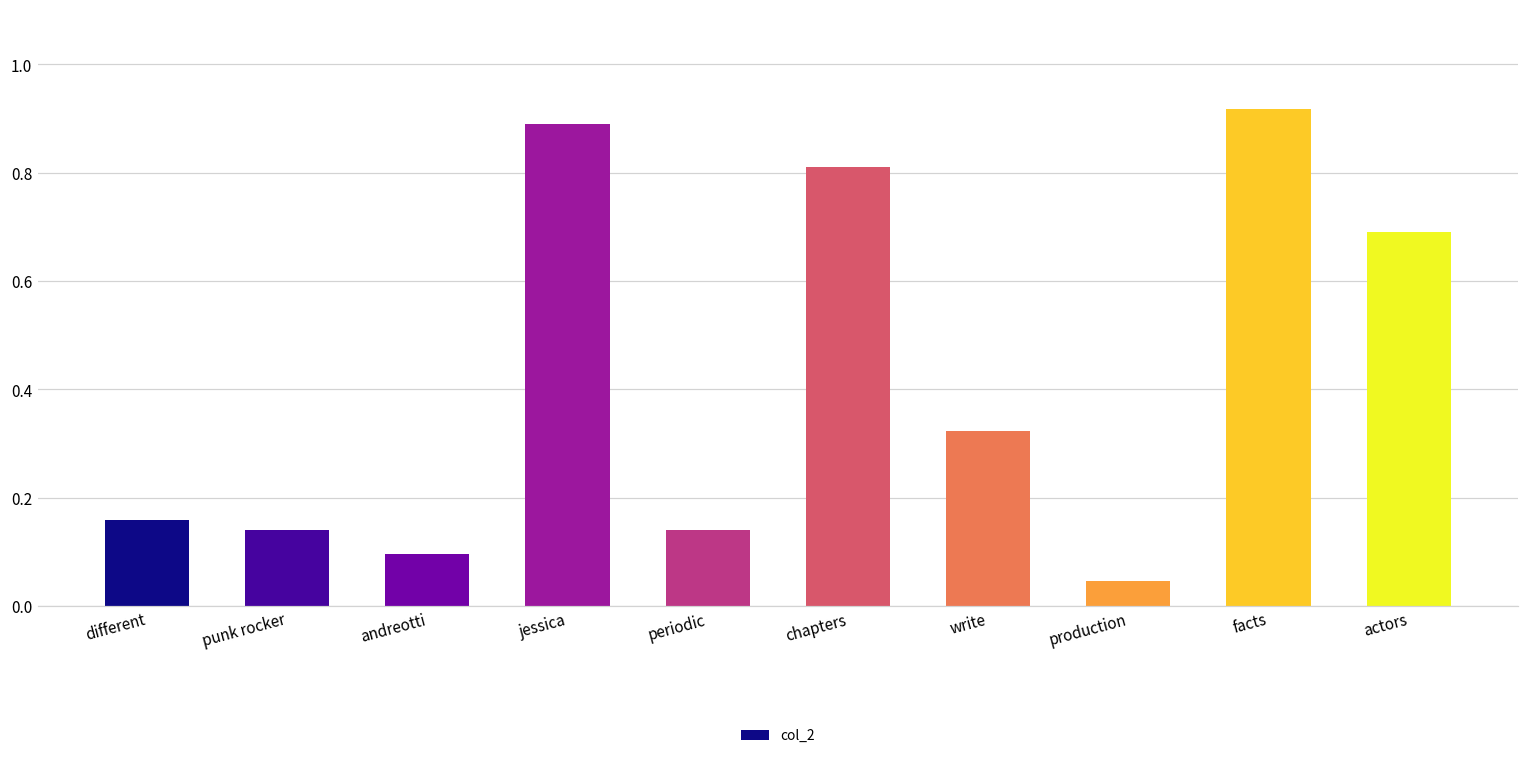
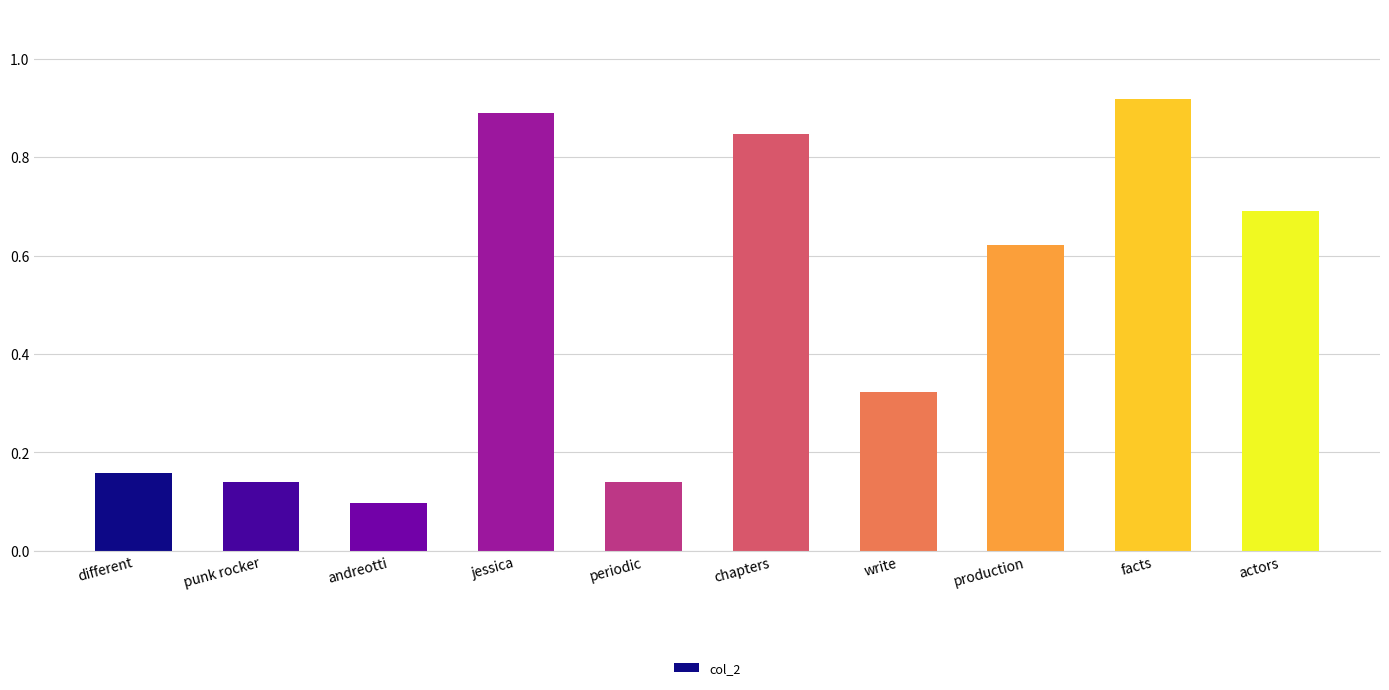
chapters: 0.81 -> 0.85
production: 0.05 -> 0.62
